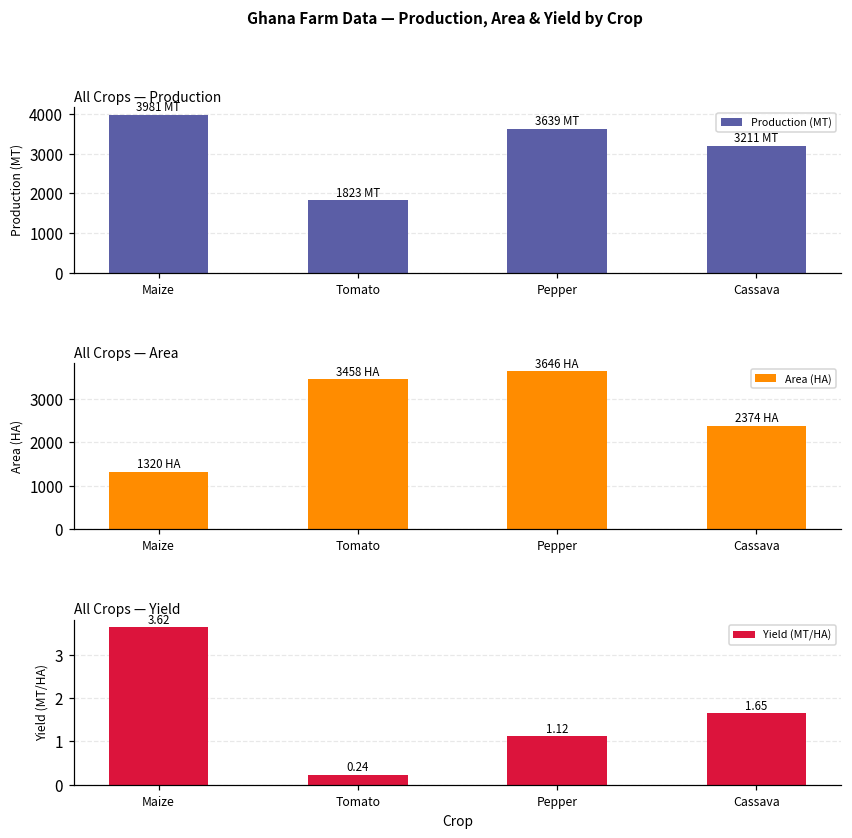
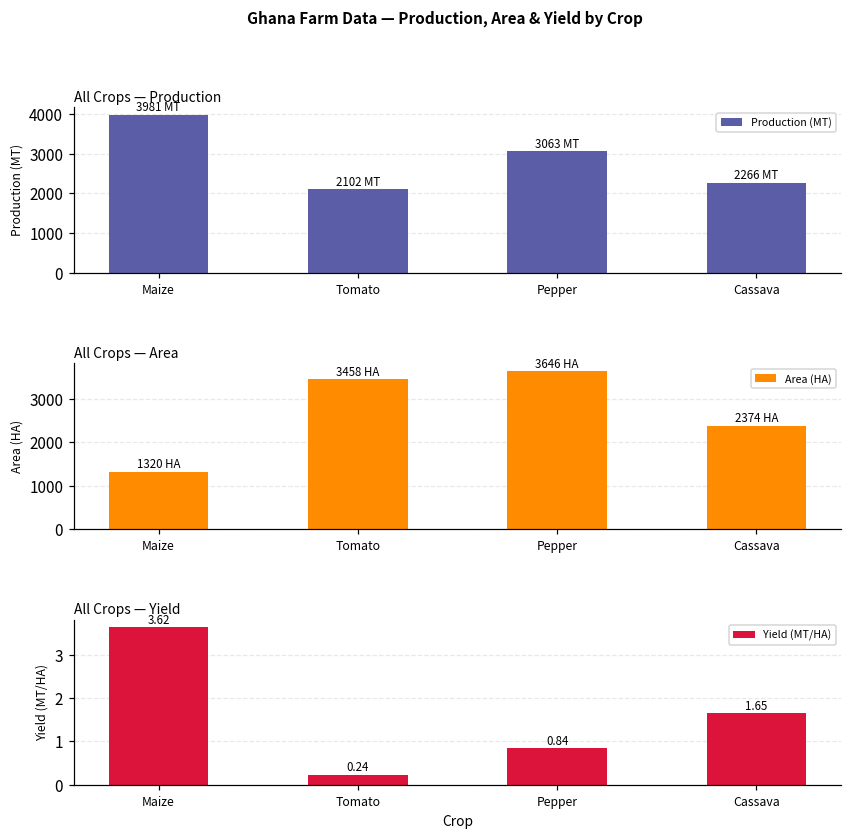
All Crops — Production, Tomato: 1823 -> 2102
All Crops — Production, Pepper: 3639 -> 3063
All Crops — Production, Cassava: 3211 -> 2266
All Crops — Yield, Pepper: 1.12 -> 0.84
